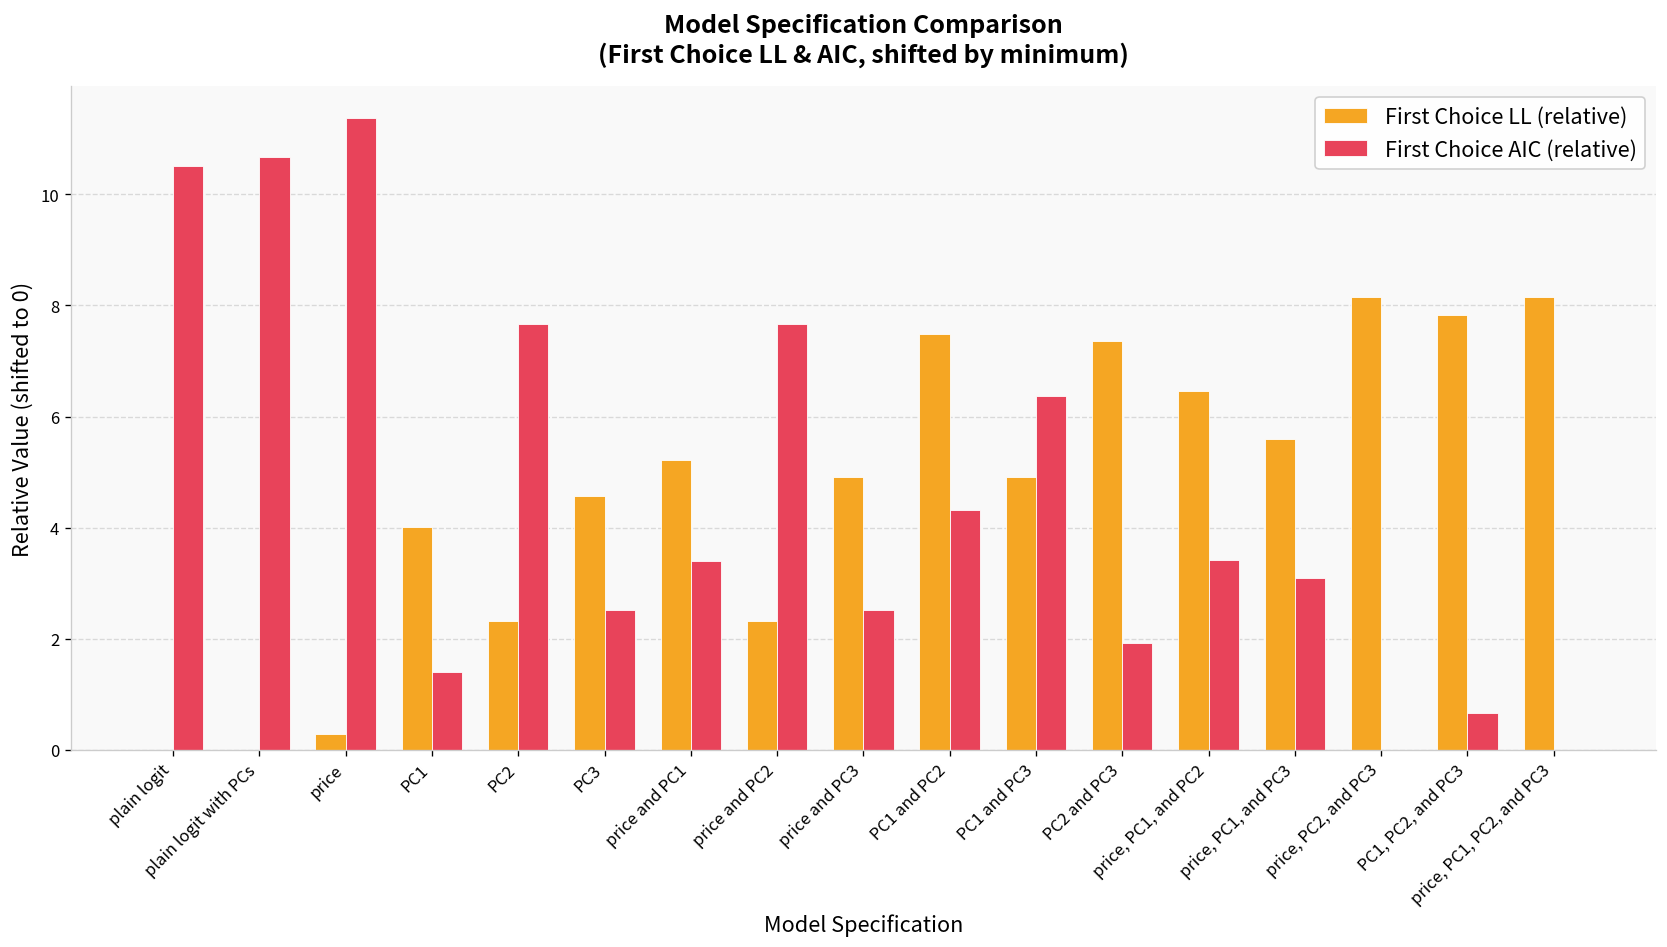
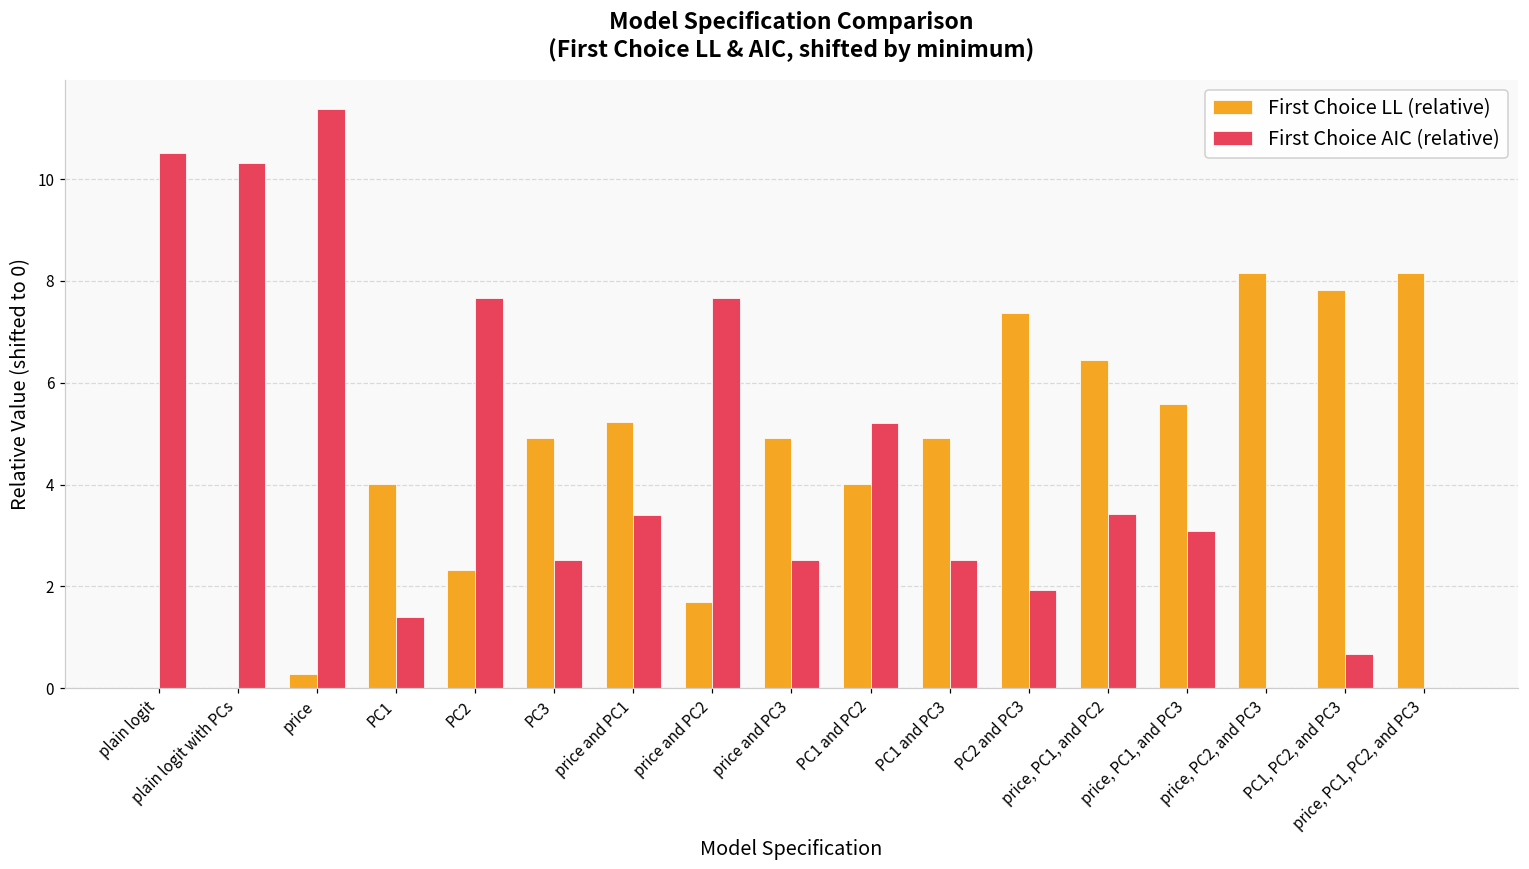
First Choice AIC (relative), plain logit with PCs: 10.7 -> 10.3
First Choice LL (relative), PC3: 4.6 -> 4.9
First Choice LL (relative), price and PC2: 2.3 -> 1.7
First Choice LL (relative), PC1 and PC2: 7.5 -> 4.0
First Choice AIC (relative), PC1 and PC2: 4.3 -> 5.2
First Choice AIC (relative), PC1 and PC3: 6.4 -> 2.5
